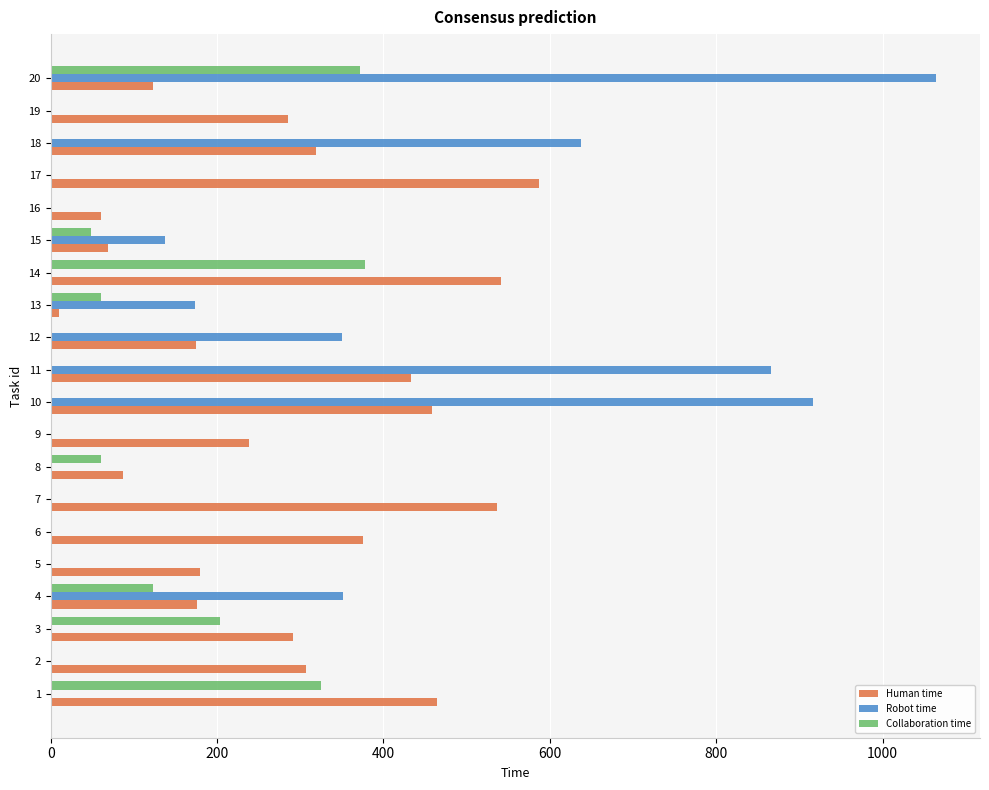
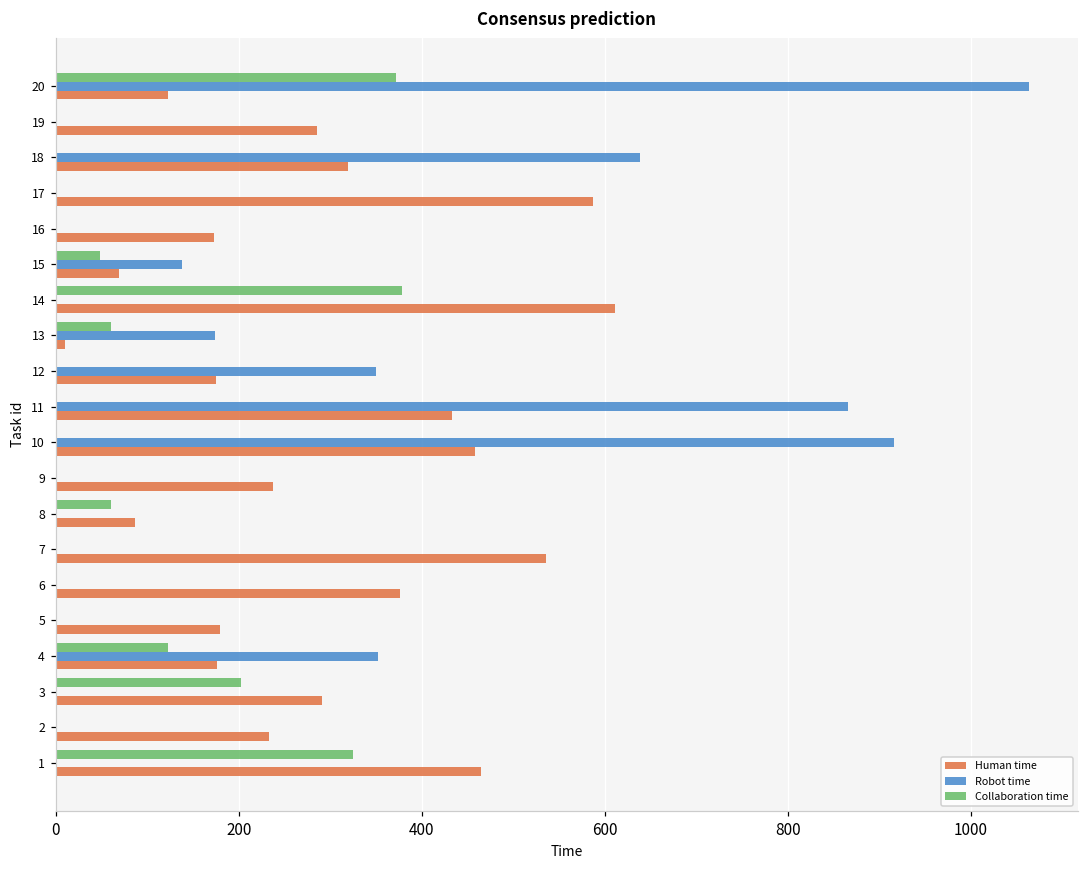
Human time, 16: 60 -> 170
Human time, 14: 540 -> 610
Human time, 2: 310 -> 230
